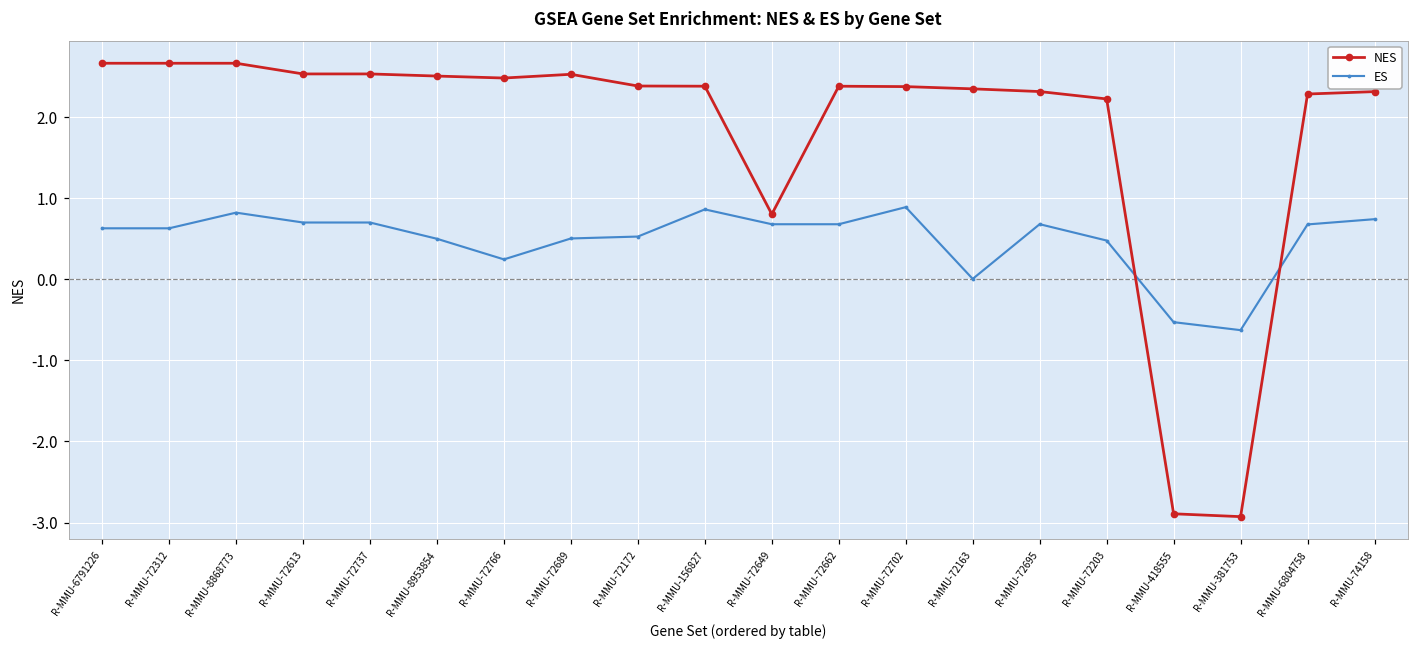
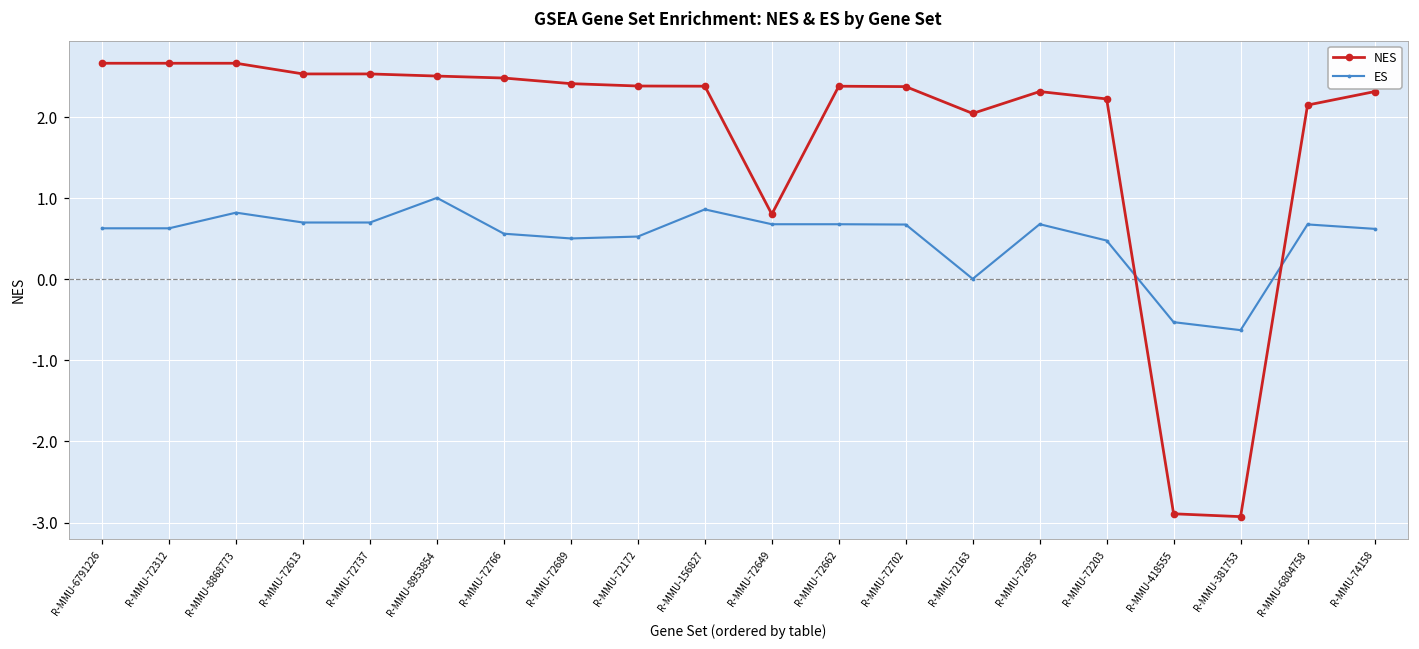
ES, R-MMU-8953854: 0.5 -> 1.0
ES, R-MMU-72766: 0.2 -> 0.6
NES, R-MMU-72689: 2.5 -> 2.4
ES, R-MMU-72702: 0.9 -> 0.7
NES, R-MMU-72163: 2.3 -> 2.0
NES, R-MMU-6804758: 2.3 -> 2.1
ES, R-MMU-74158: 0.7 -> 0.6
